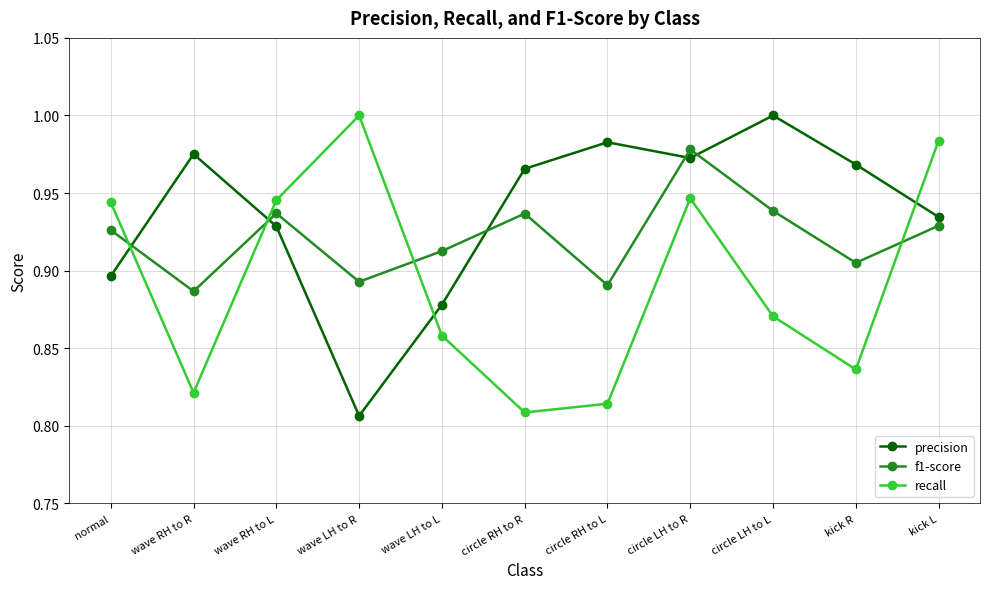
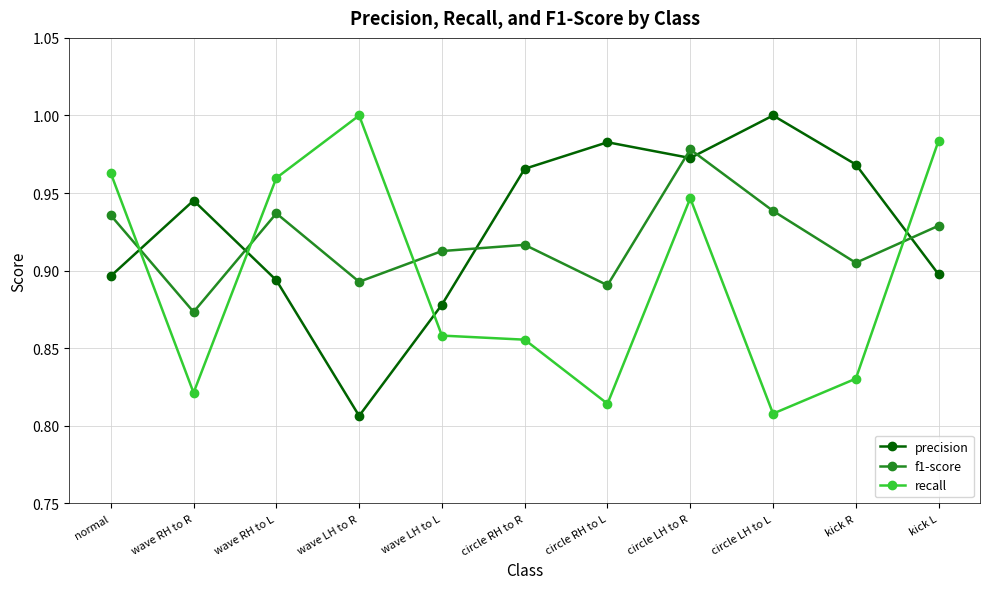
f1-score, normal: 0.926 -> 0.936
recall, normal: 0.944 -> 0.963
precision, wave RH to R: 0.975 -> 0.945
f1-score, wave RH to R: 0.887 -> 0.873
precision, wave RH to L: 0.929 -> 0.894
recall, wave RH to L: 0.945 -> 0.960
f1-score, circle RH to R: 0.937 -> 0.917
recall, circle RH to R: 0.809 -> 0.856
recall, circle LH to L: 0.871 -> 0.808
recall, kick R: 0.836 -> 0.830
precision, kick L: 0.935 -> 0.898
